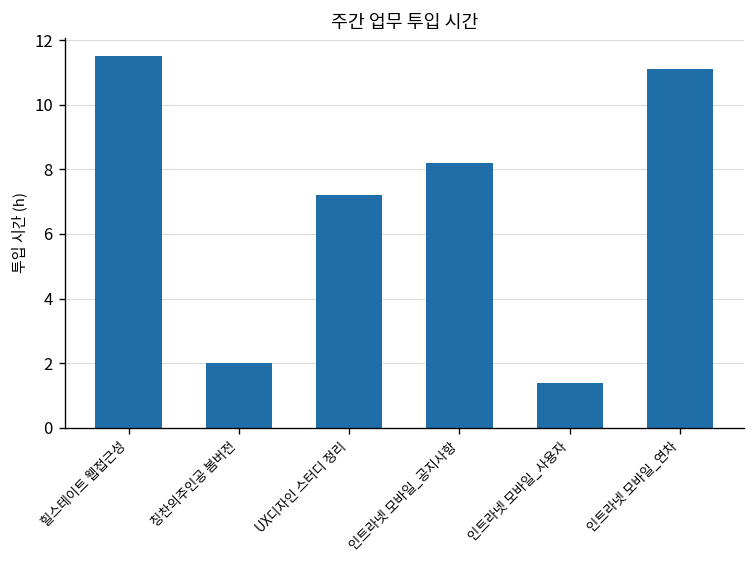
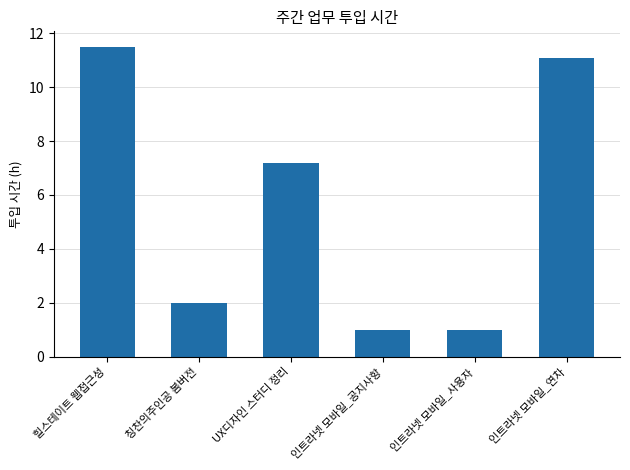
인트라넷 모바일_공지사항: 8.2 -> 1.0
인트라넷 모바일_사용자: 1.4 -> 1.0
